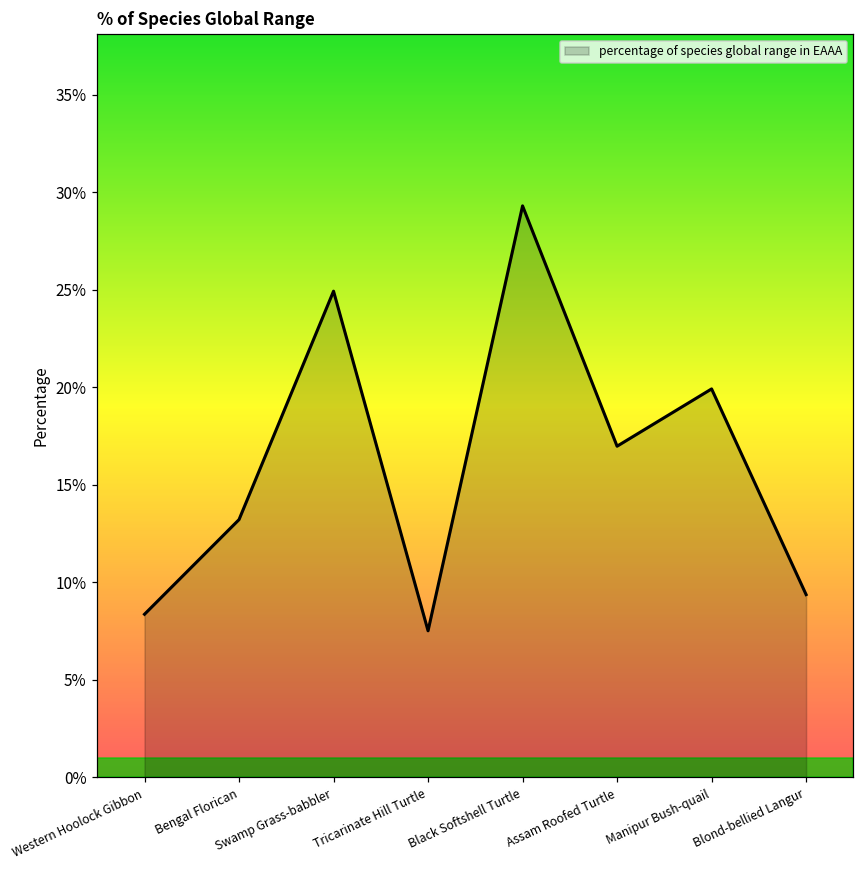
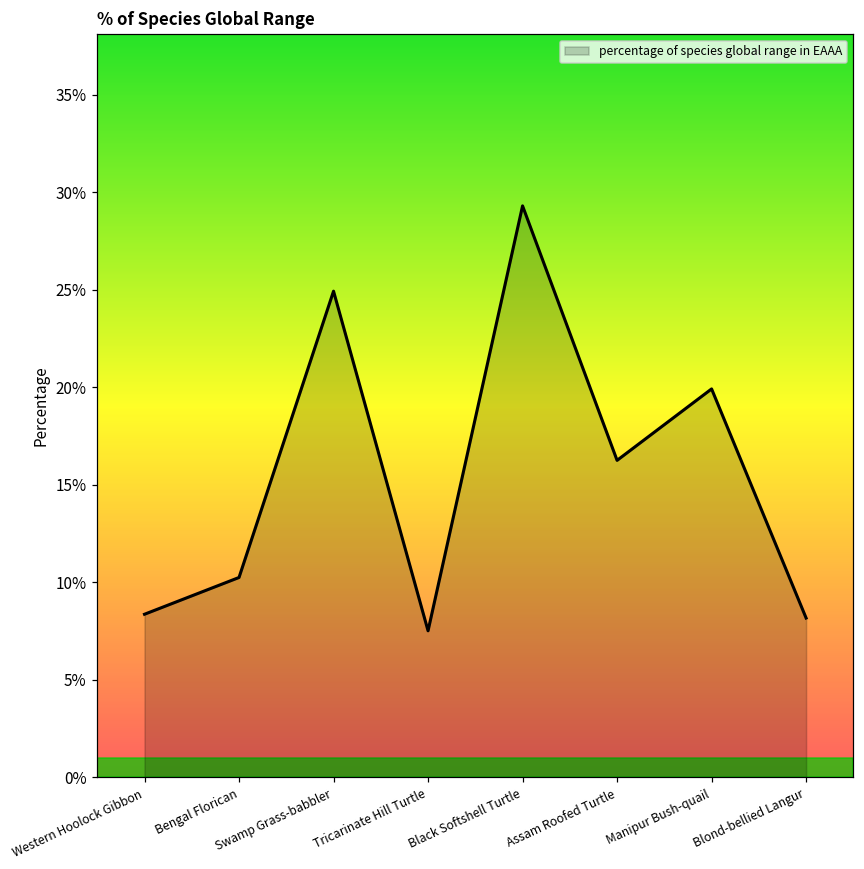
Bengal Florican: 13.2% -> 10.2%
Assam Roofed Turtle: 17.0% -> 16.3%
Blond-bellied Langur: 9.4% -> 8.2%
